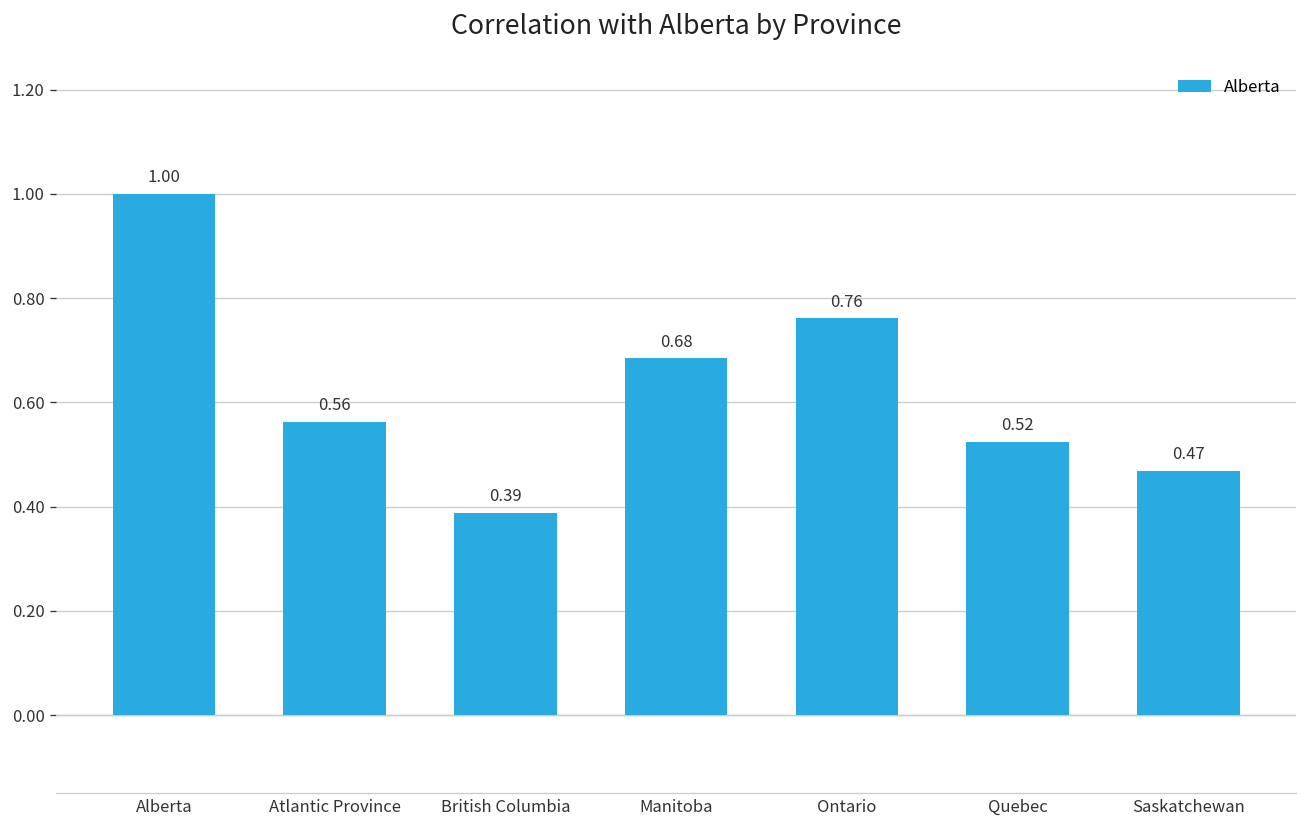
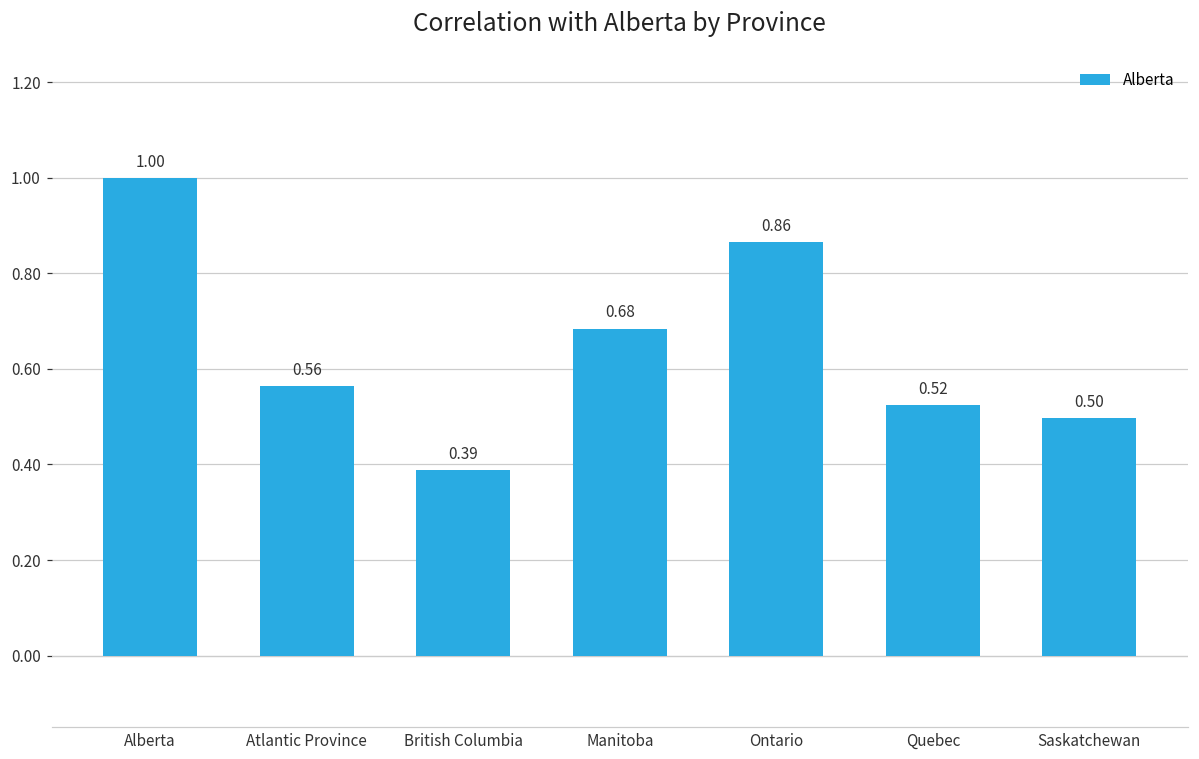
Ontario: 0.76 -> 0.86
Saskatchewan: 0.47 -> 0.50
